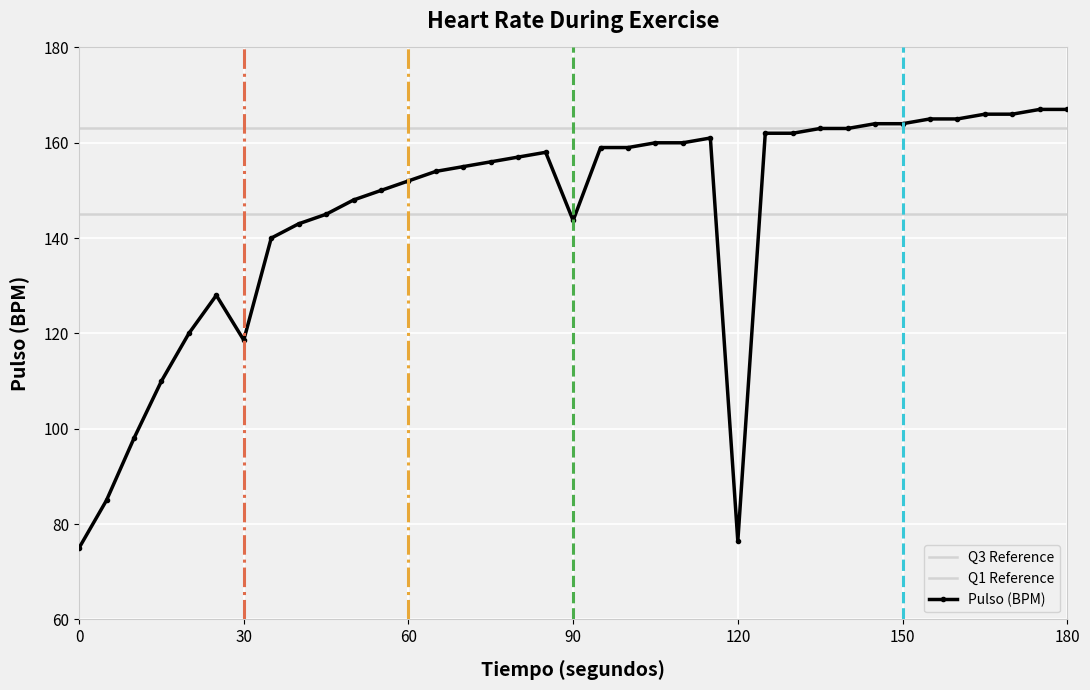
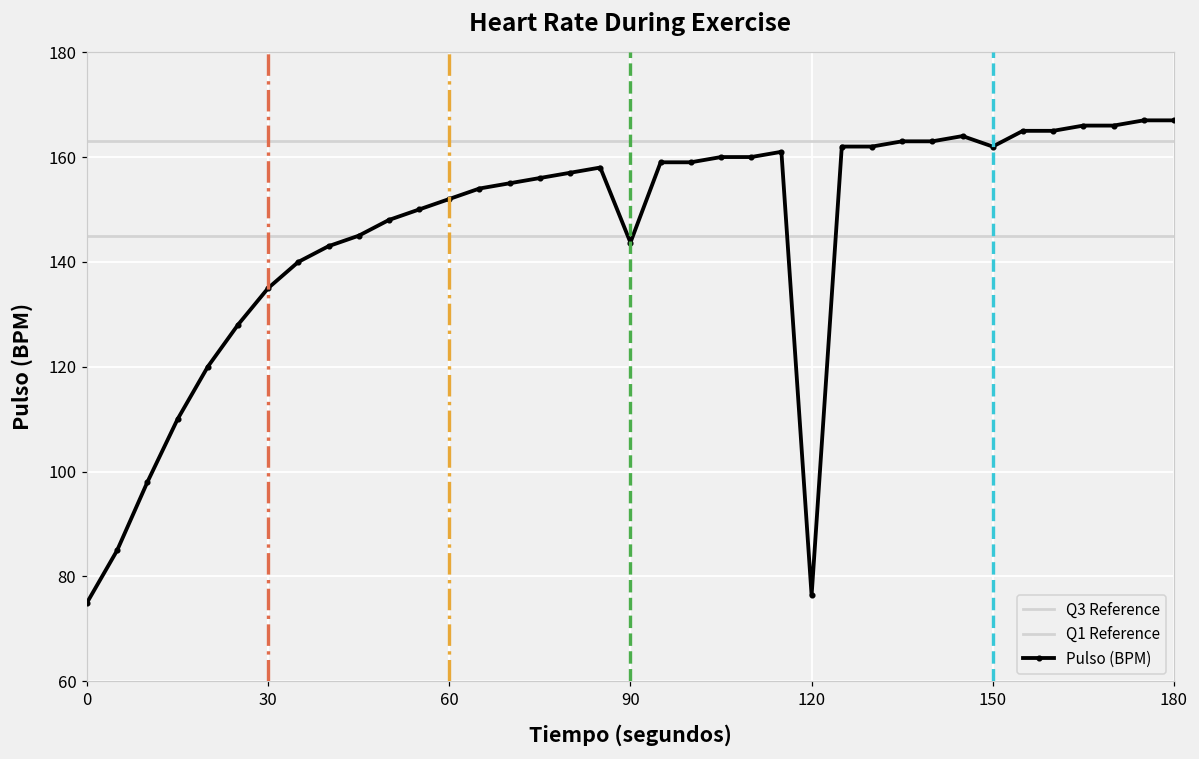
Pulso (BPM), 30: 119 -> 135
Pulso (BPM), 150: 164 -> 162
